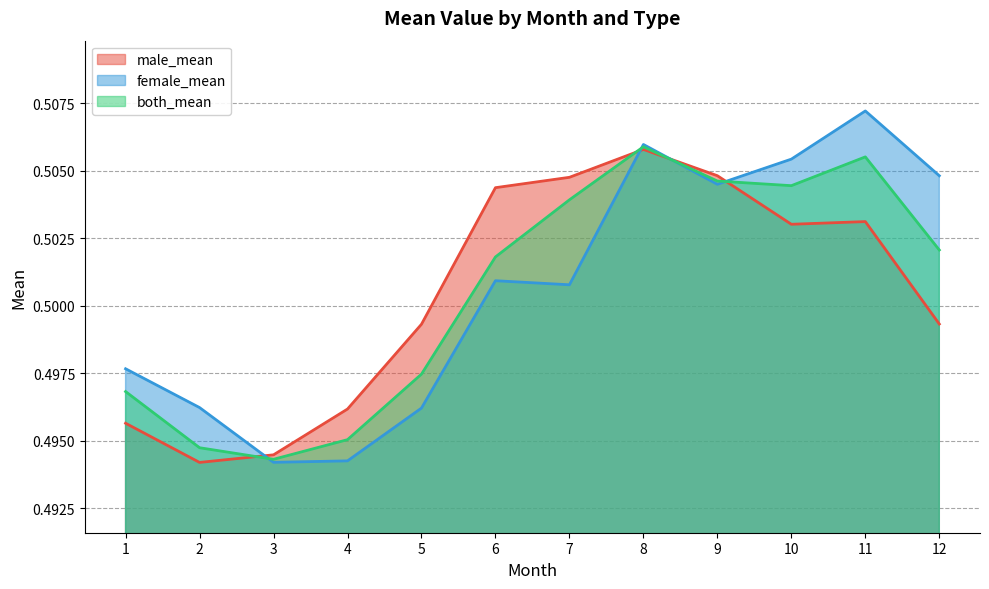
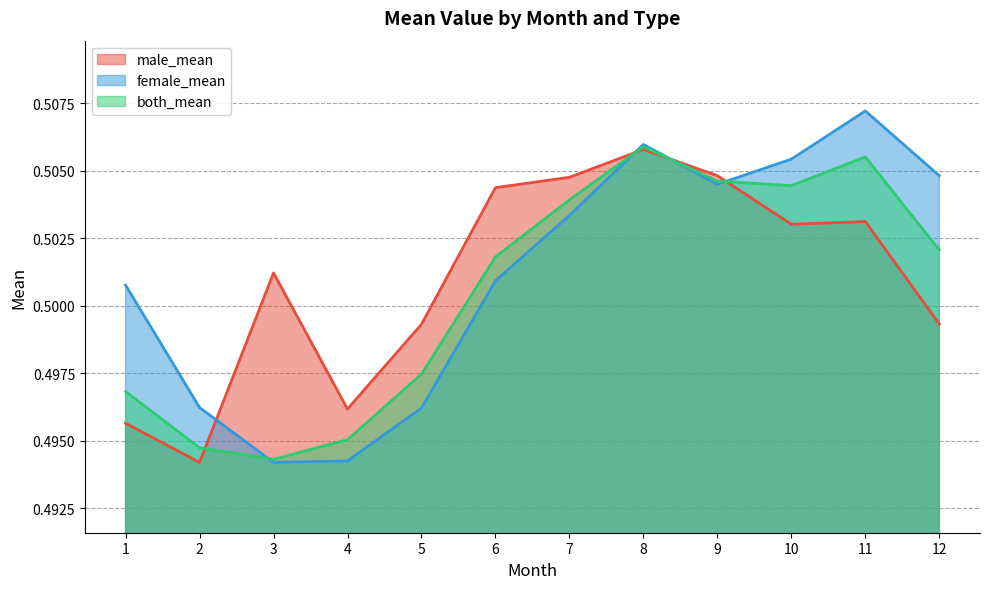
female_mean, 1: 0.4977 -> 0.5008
male_mean, 3: 0.4945 -> 0.5012
female_mean, 7: 0.5008 -> 0.5033
